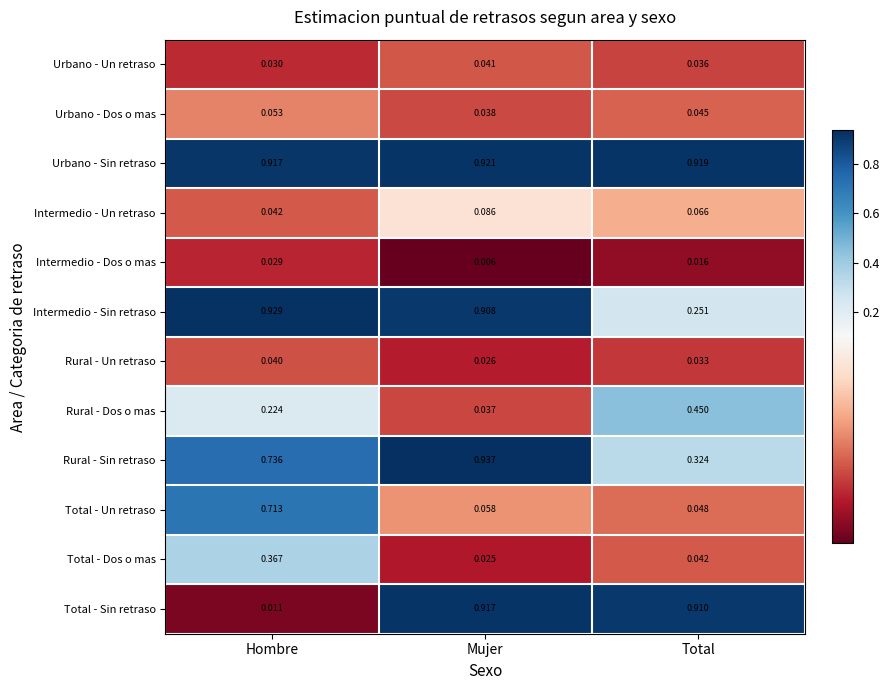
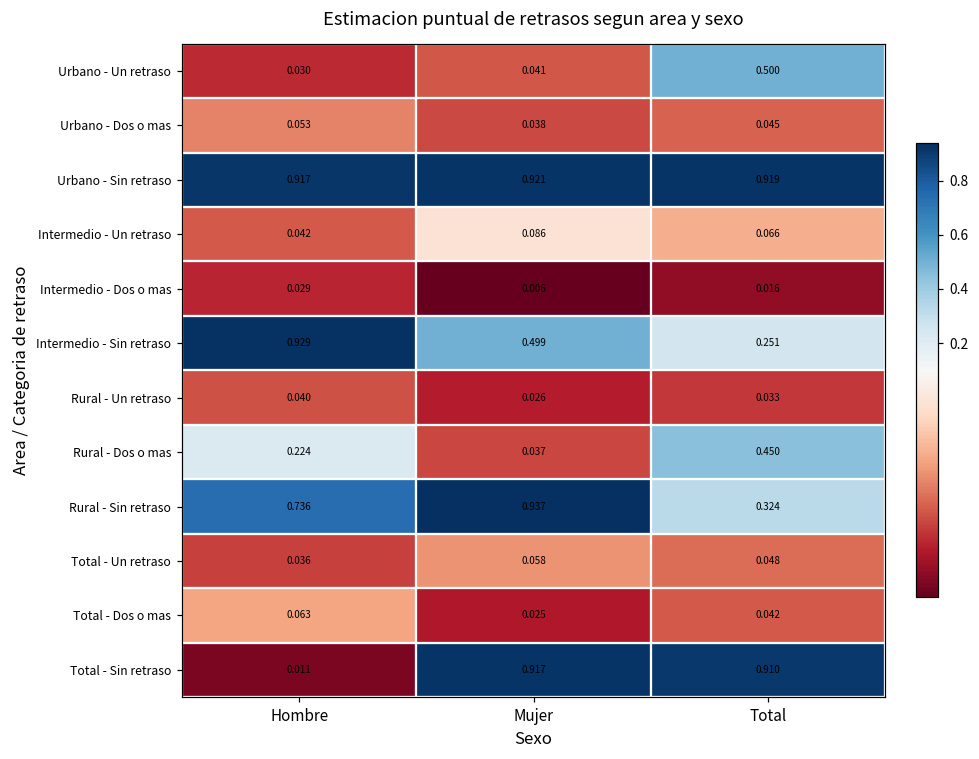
Urbano - Un retraso, Total: 0.036 -> 0.500
Intermedio - Sin retraso, Mujer: 0.908 -> 0.499
Total - Un retraso, Hombre: 0.713 -> 0.036
Total - Dos o mas, Hombre: 0.367 -> 0.063
